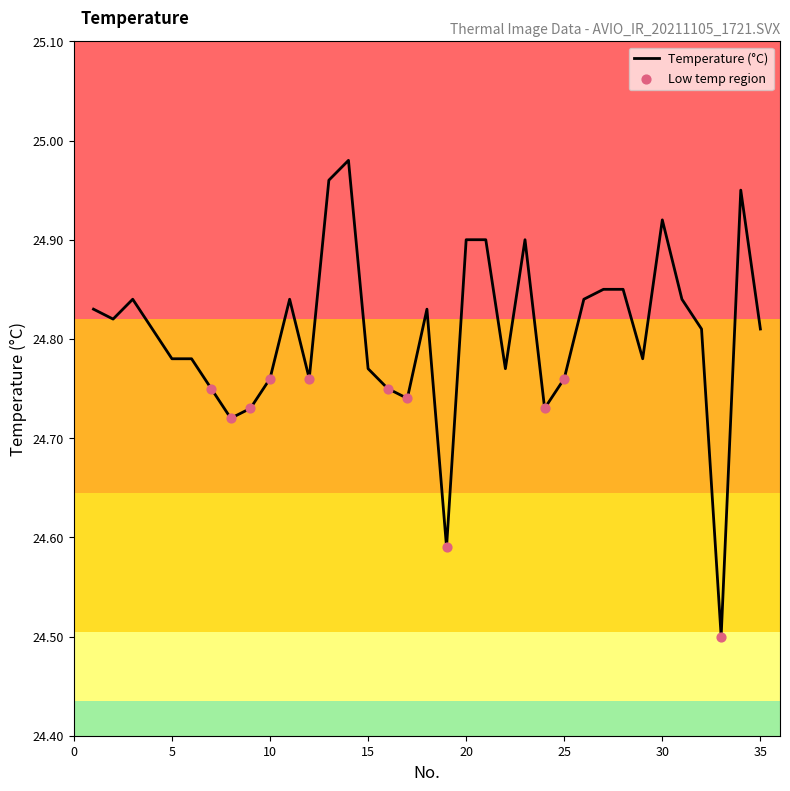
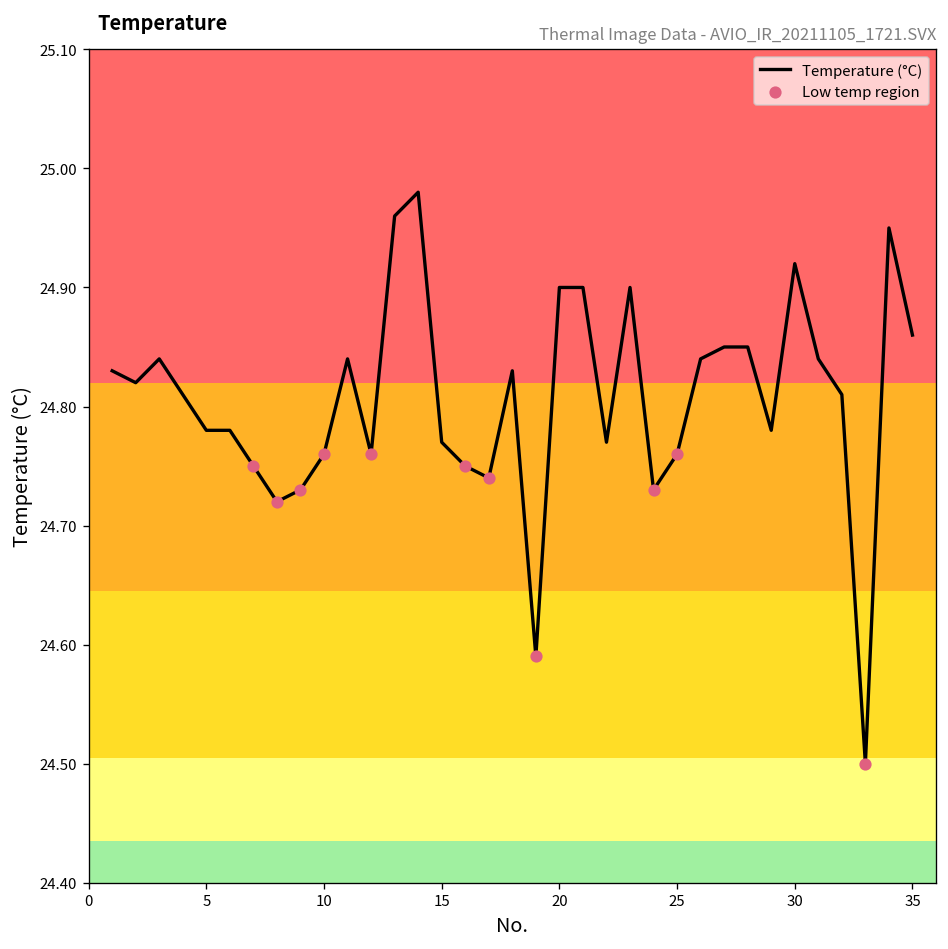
Temperature (°C), 35: 24.81 -> 24.86
